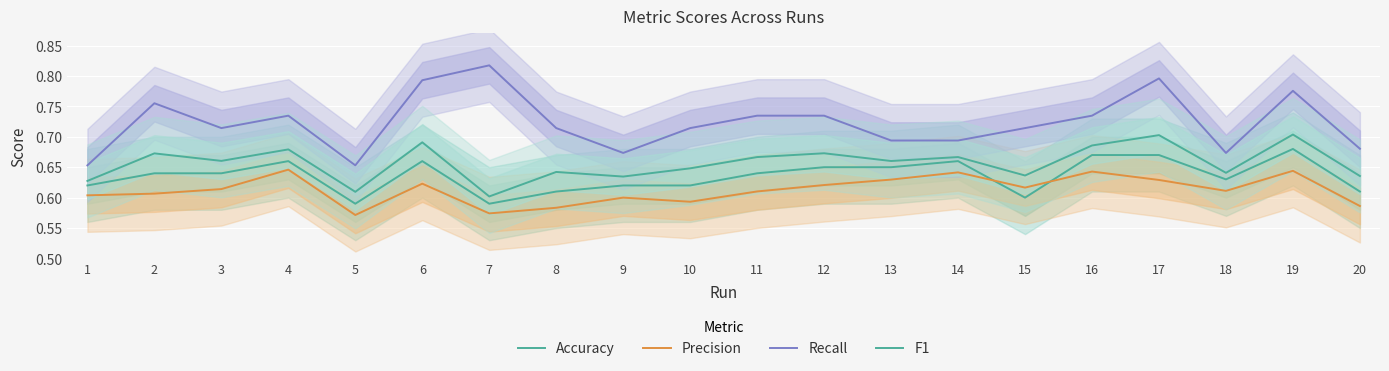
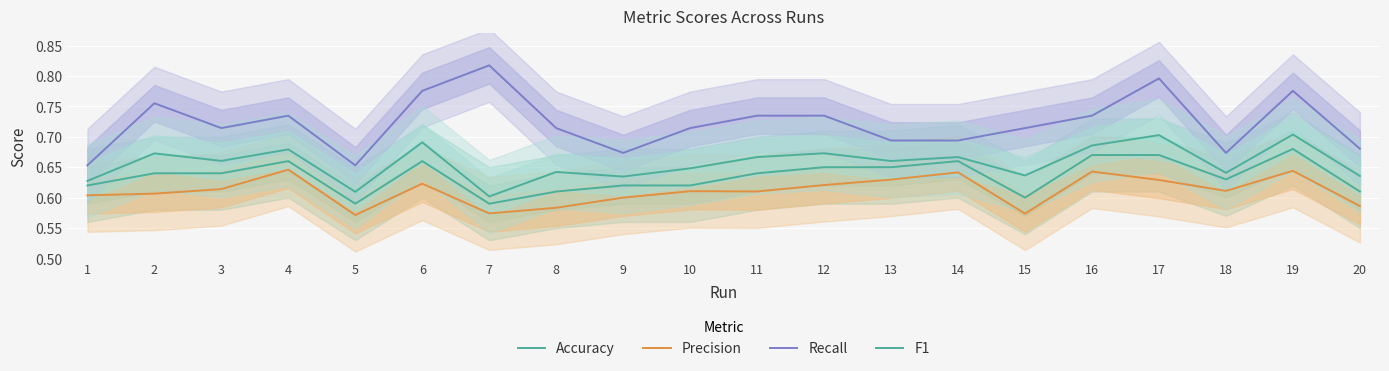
Recall, 6: 0.79 -> 0.78
Precision, 10: 0.59 -> 0.61
Precision, 15: 0.62 -> 0.57
